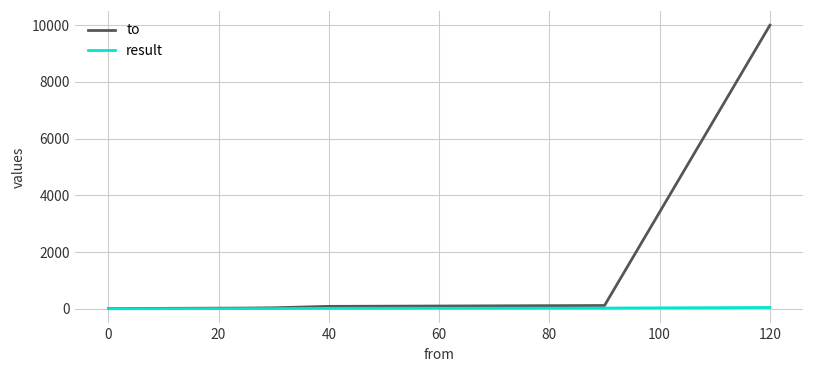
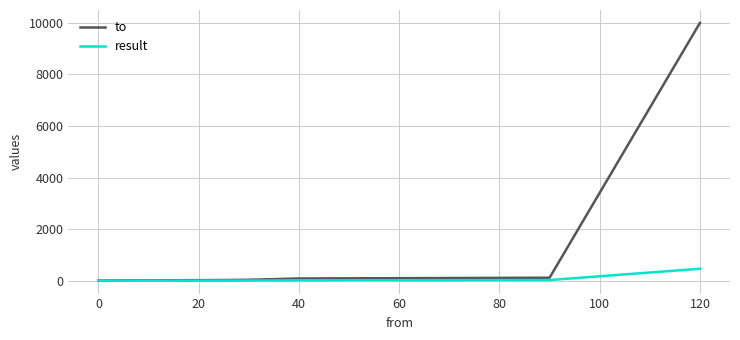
result, 120: 100 -> 500
